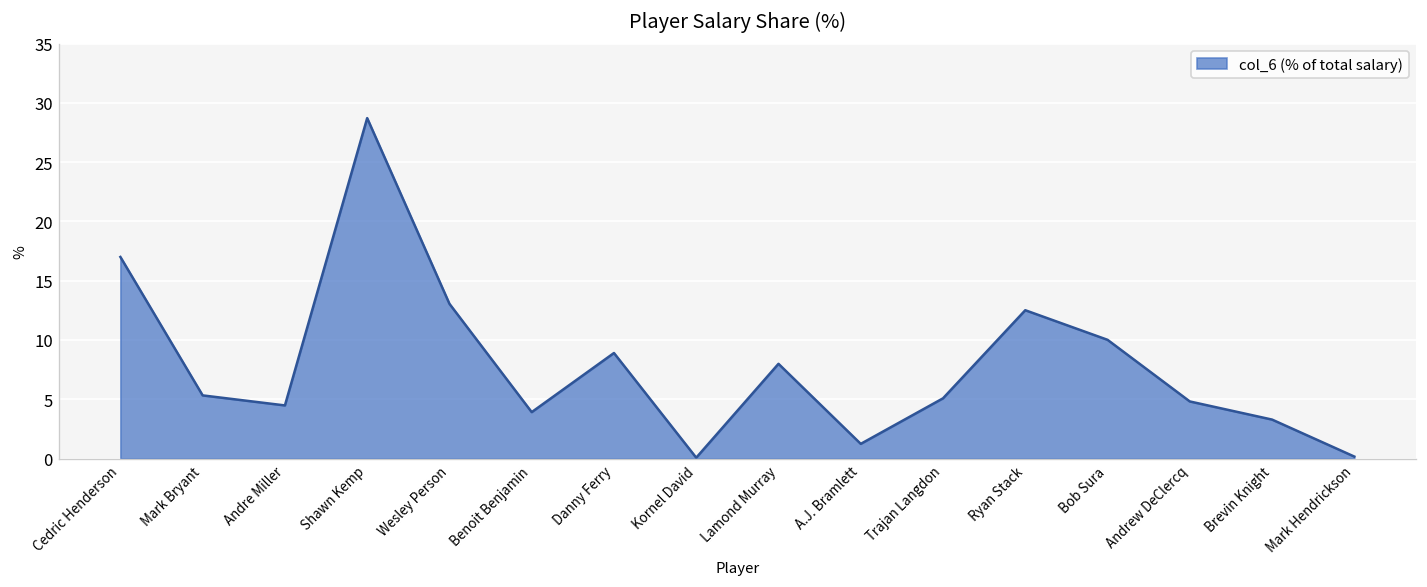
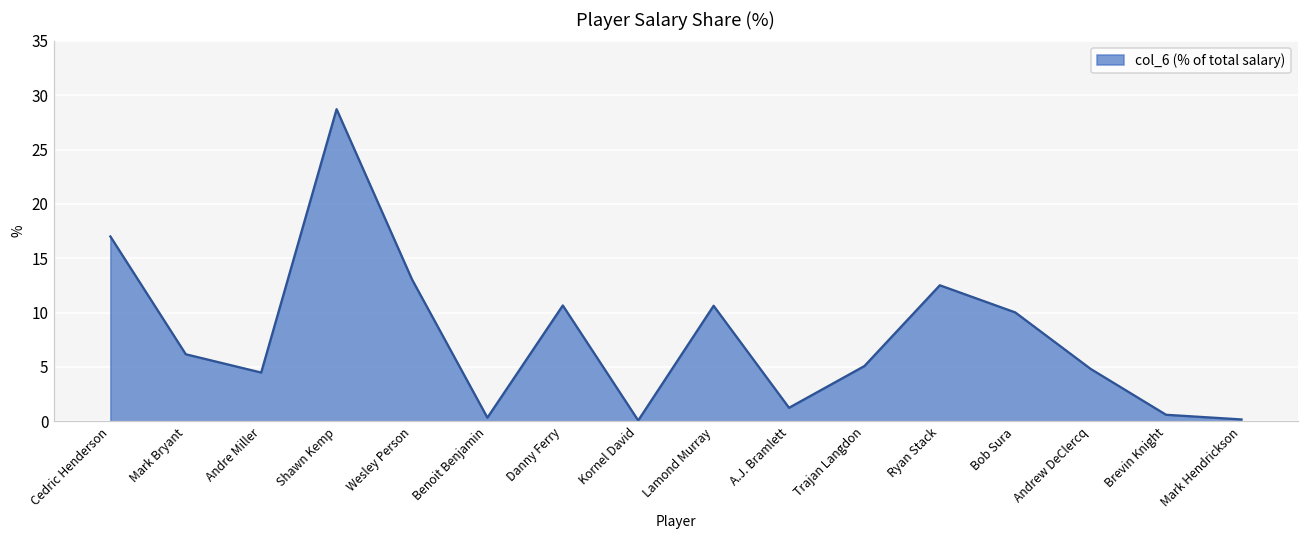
Mark Bryant: 5 -> 6
Benoit Benjamin: 4 -> 0
Danny Ferry: 9 -> 11
Lamond Murray: 8 -> 11
Brevin Knight: 3 -> 1
